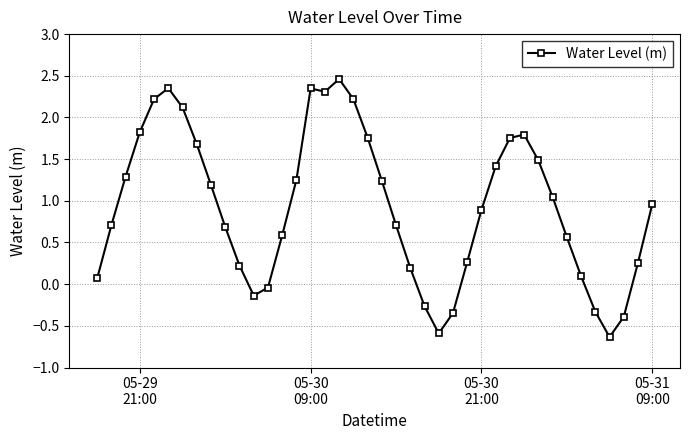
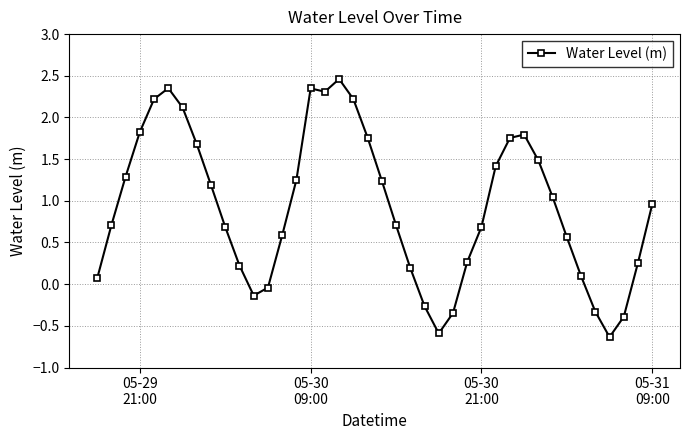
05-30 21:00: 0.9 -> 0.7
